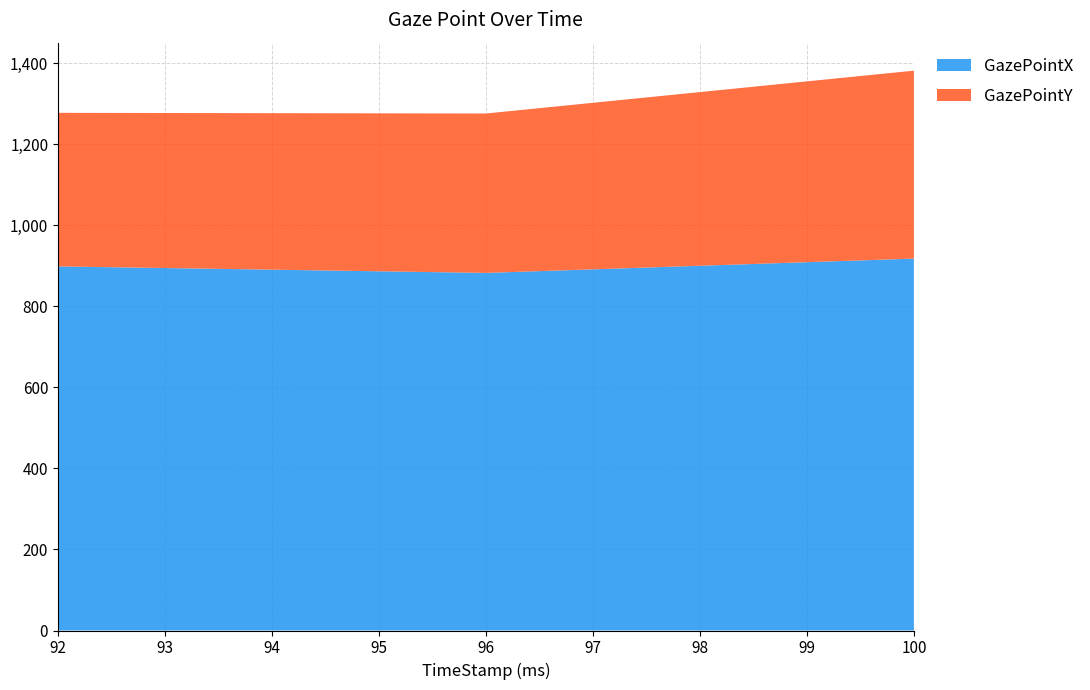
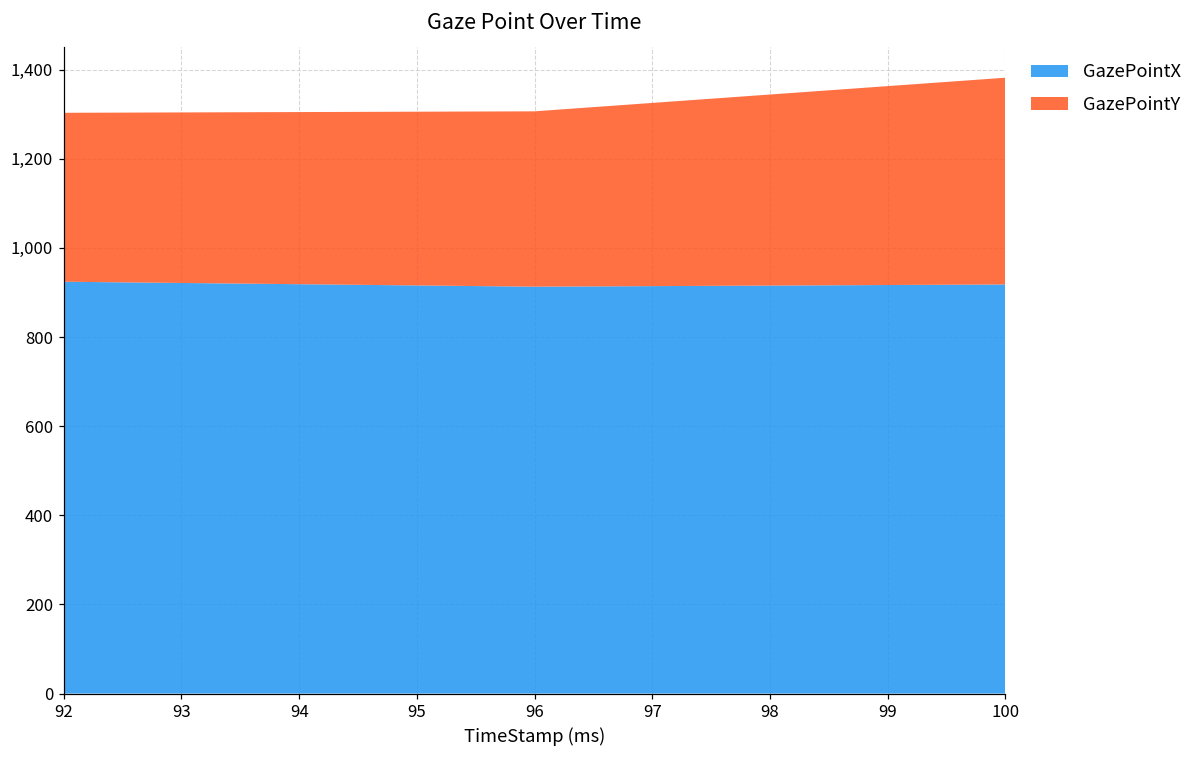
GazePointX, 92: 900 -> 920
GazePointX, 96: 880 -> 910
